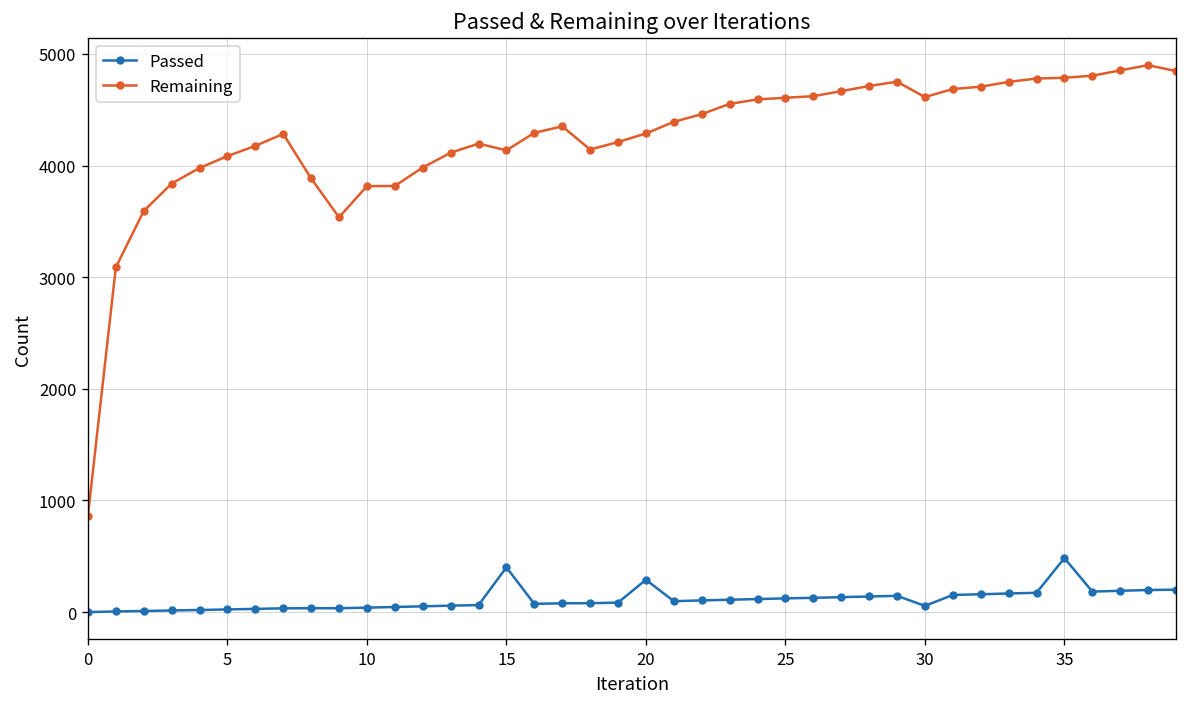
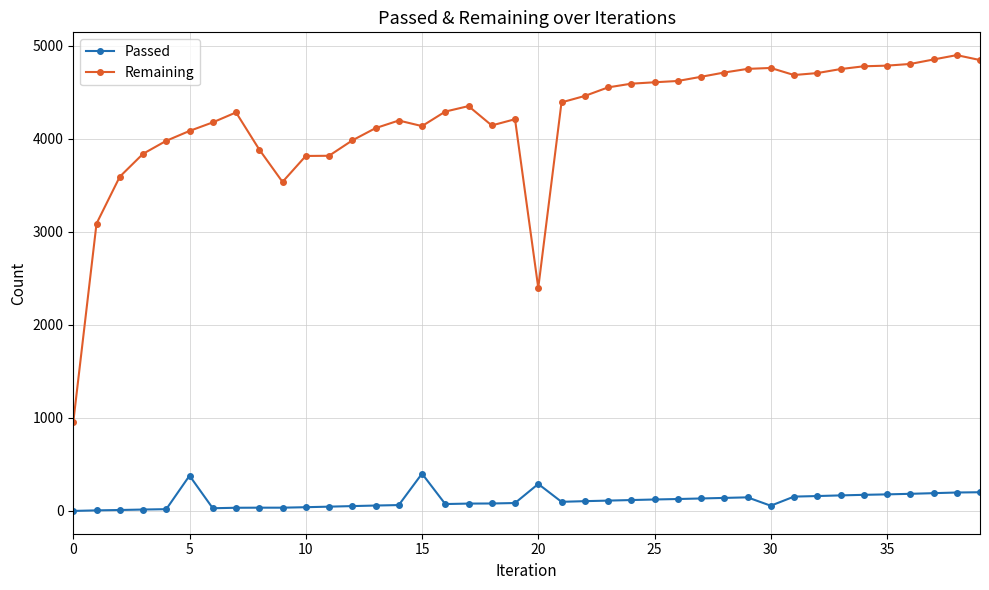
Remaining, 0: 900 -> 1000
Passed, 5: 0 -> 400
Remaining, 20: 4300 -> 2400
Remaining, 30: 4600 -> 4800
Passed, 35: 500 -> 200
